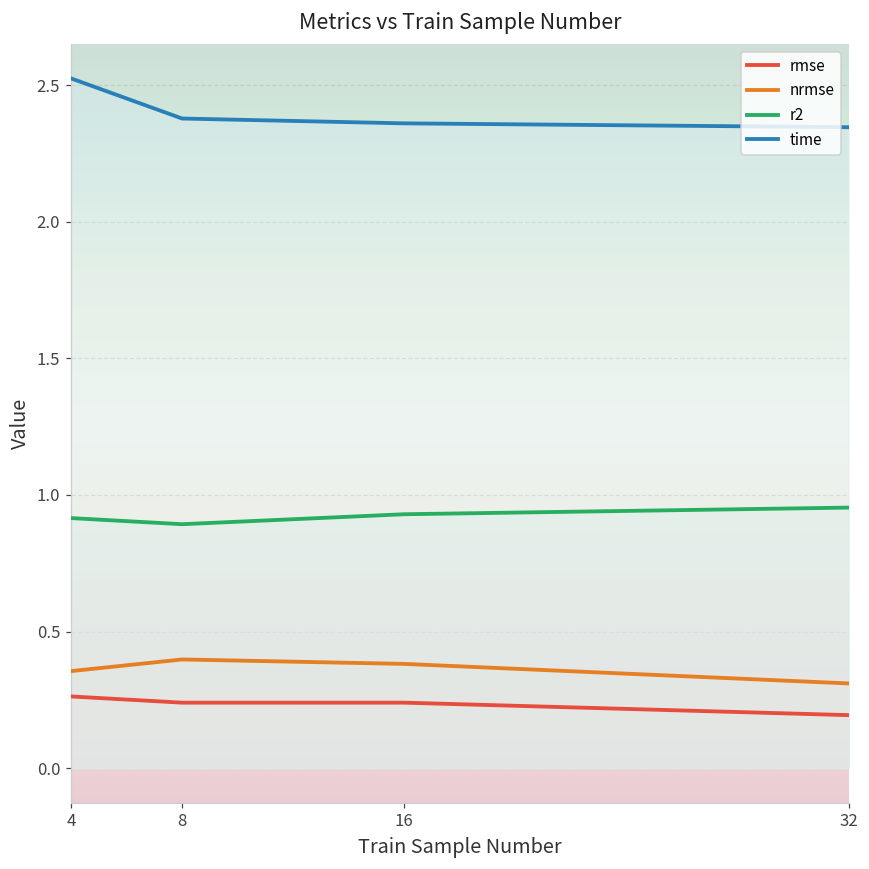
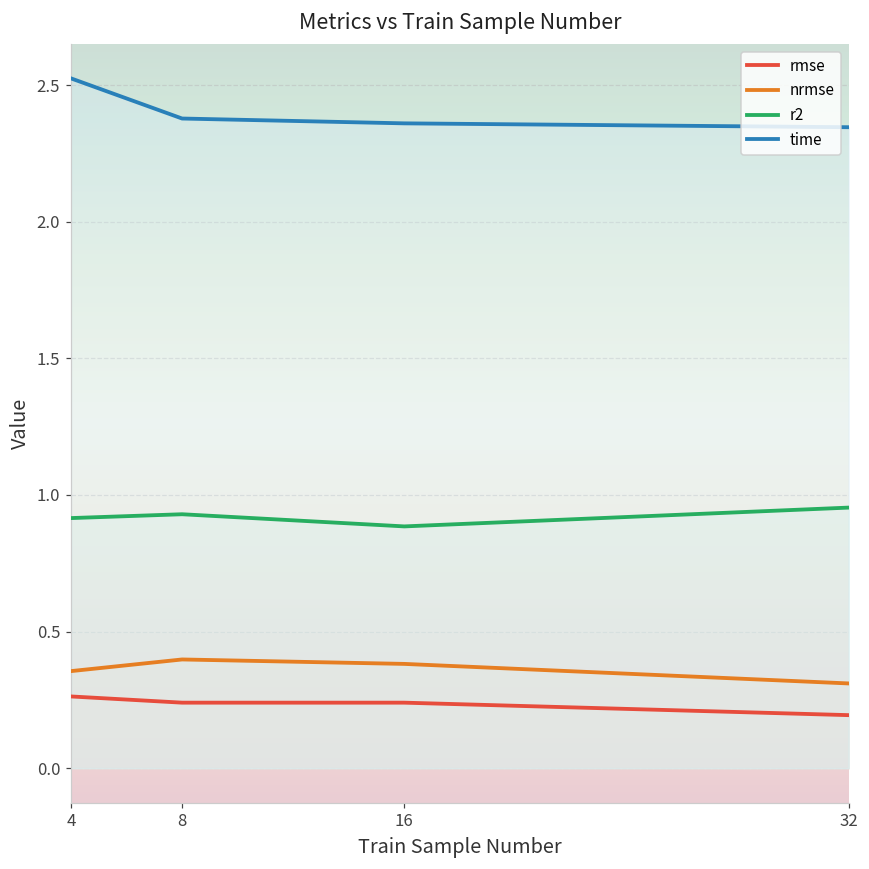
r2, 8: 0.89 -> 0.93
r2, 16: 0.93 -> 0.88
